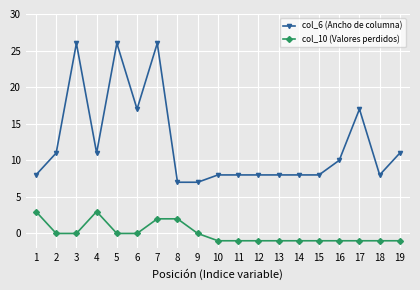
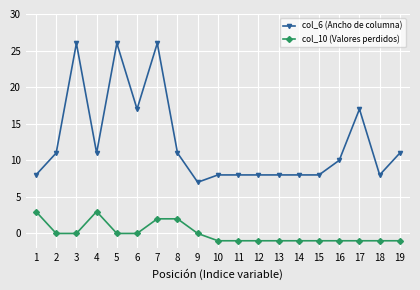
col_6 (Ancho de columna), 8: 7 -> 11
